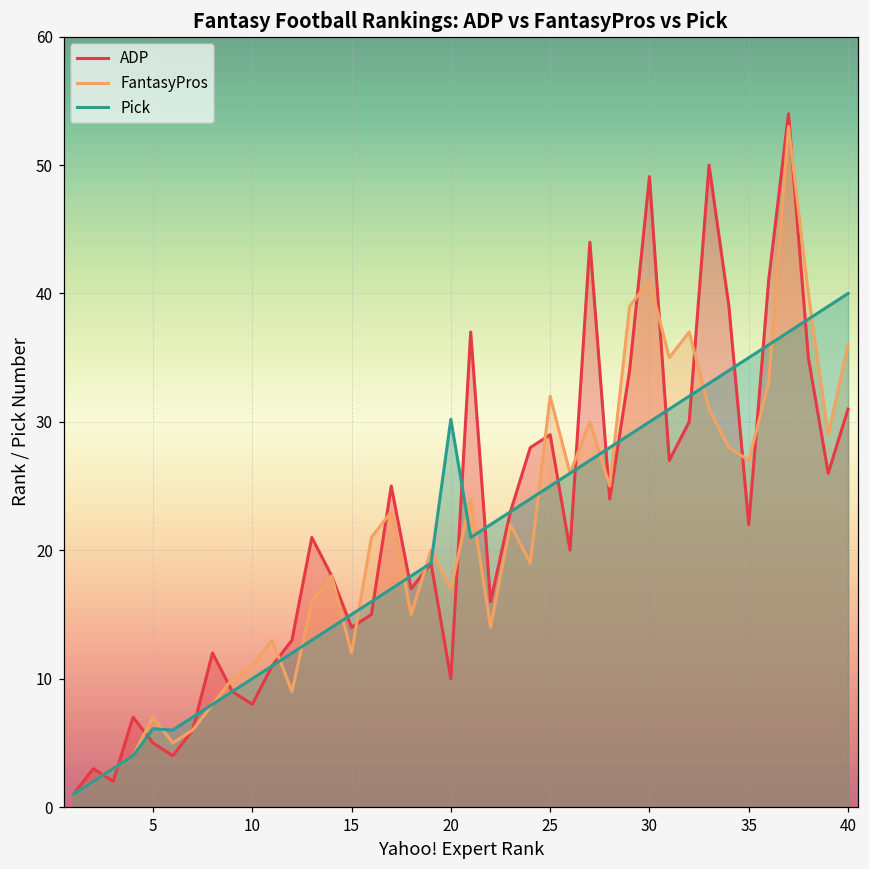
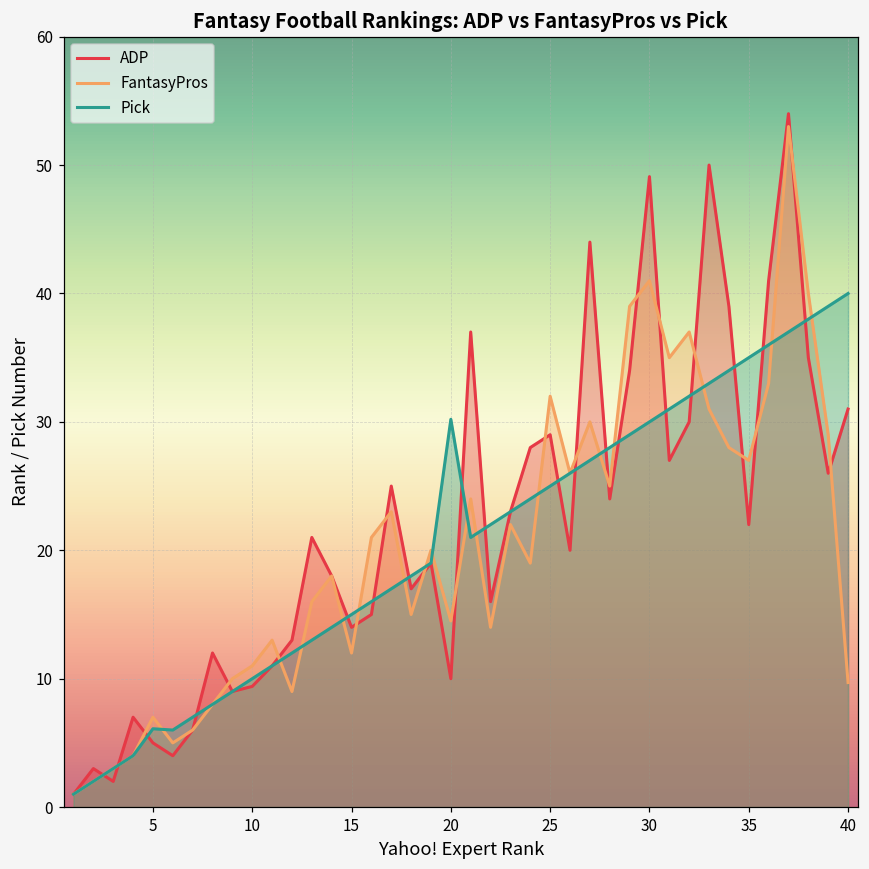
ADP, 10: 8.0 -> 9.4
FantasyPros, 20: 17.0 -> 14.5
FantasyPros, 40: 36.0 -> 9.7
